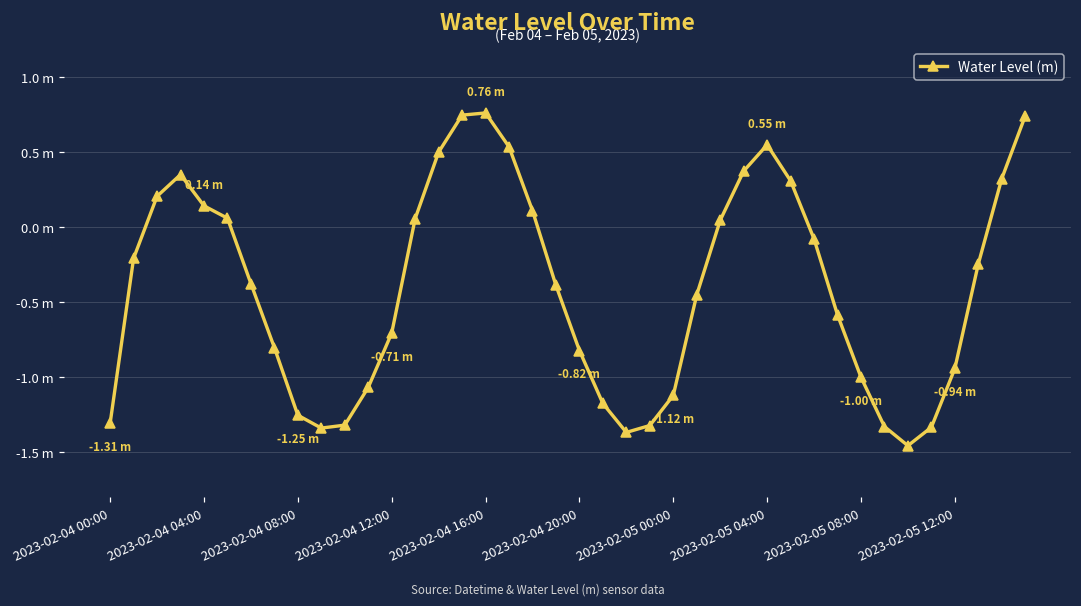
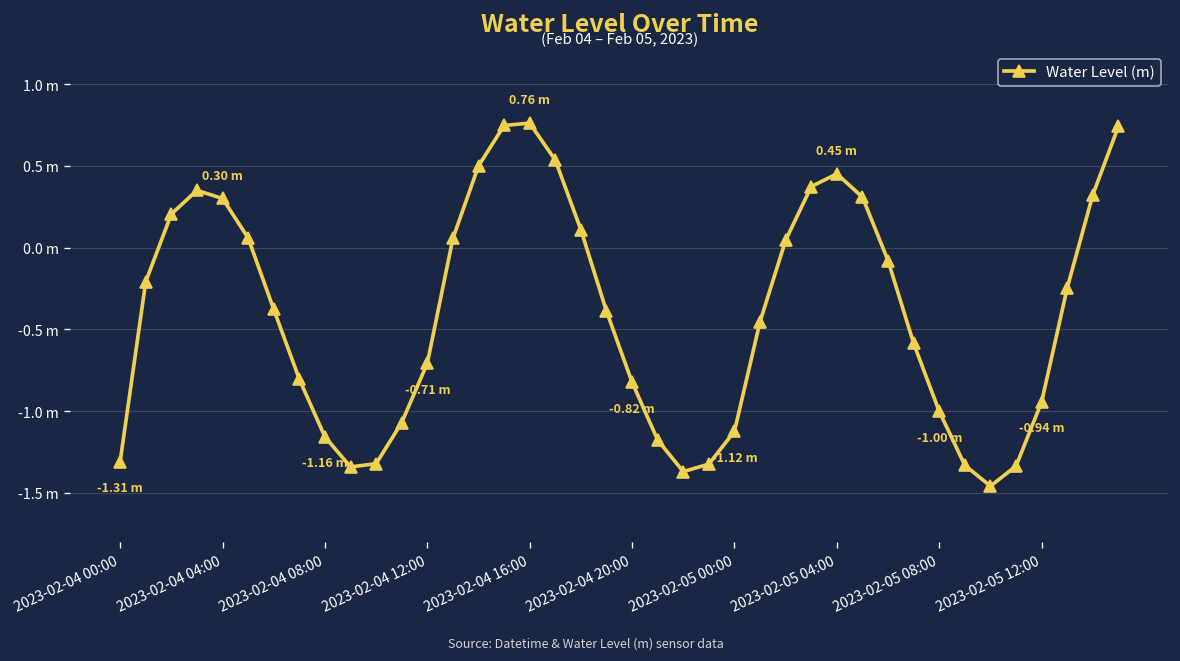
2023-02-04 04:00: 0.14 -> 0.30
2023-02-04 08:00: -1.25 -> -1.16
2023-02-05 04:00: 0.55 -> 0.45
